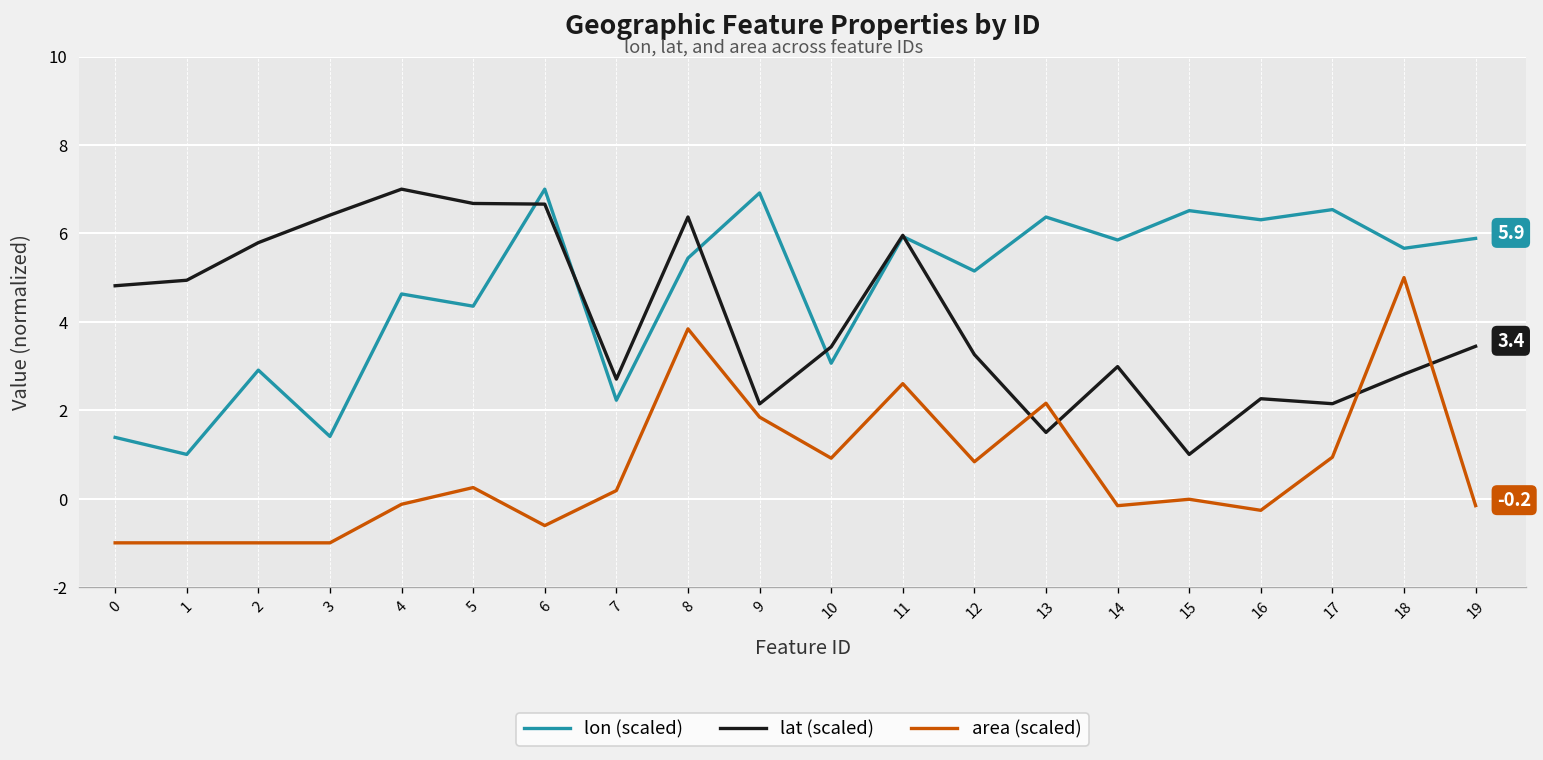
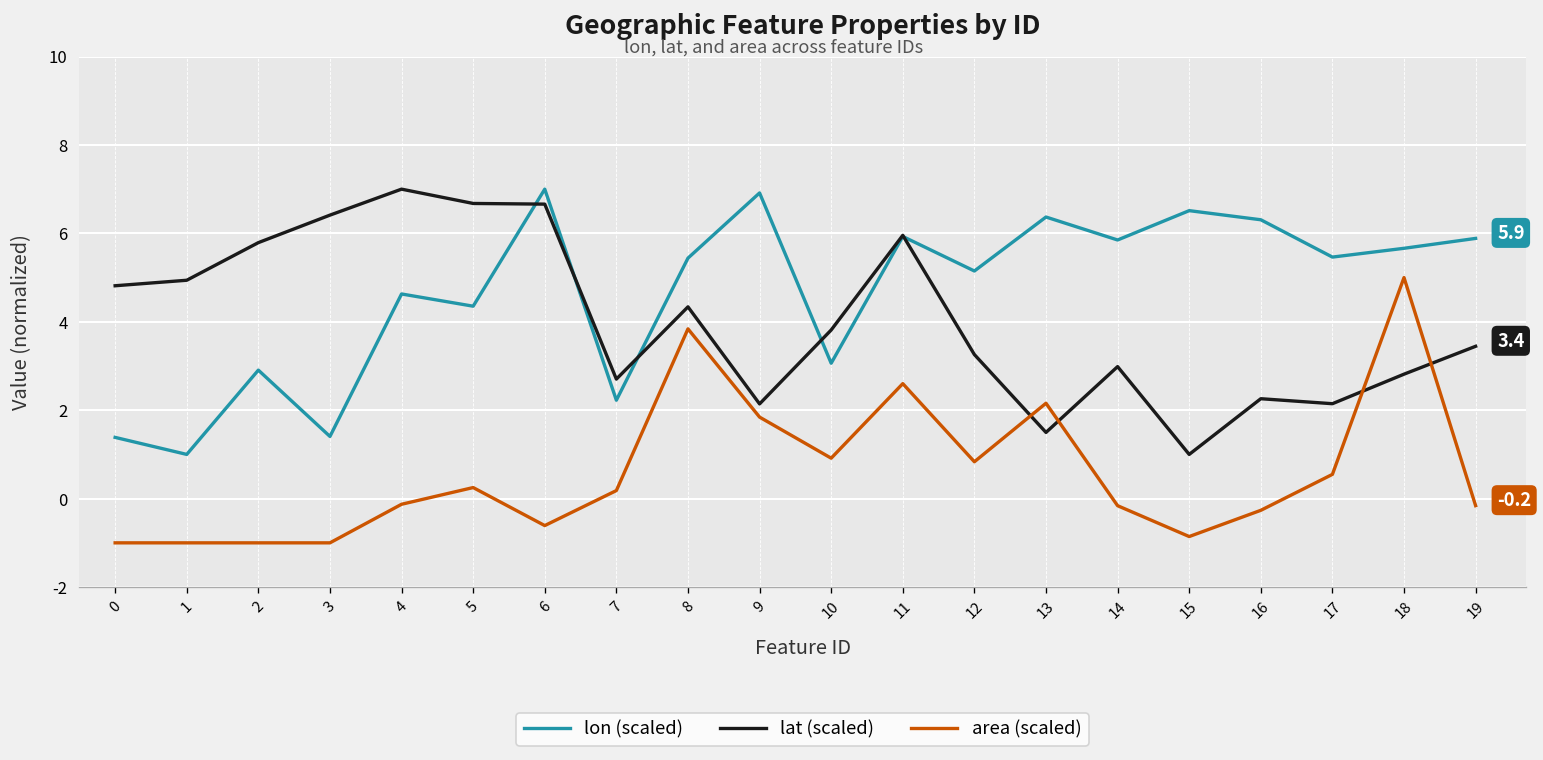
lat (scaled), 8: 6.4 -> 4.3
lat (scaled), 10: 3.4 -> 3.8
area (scaled), 15: 0.0 -> -0.9
lon (scaled), 17: 6.5 -> 5.5
area (scaled), 17: 0.9 -> 0.5
